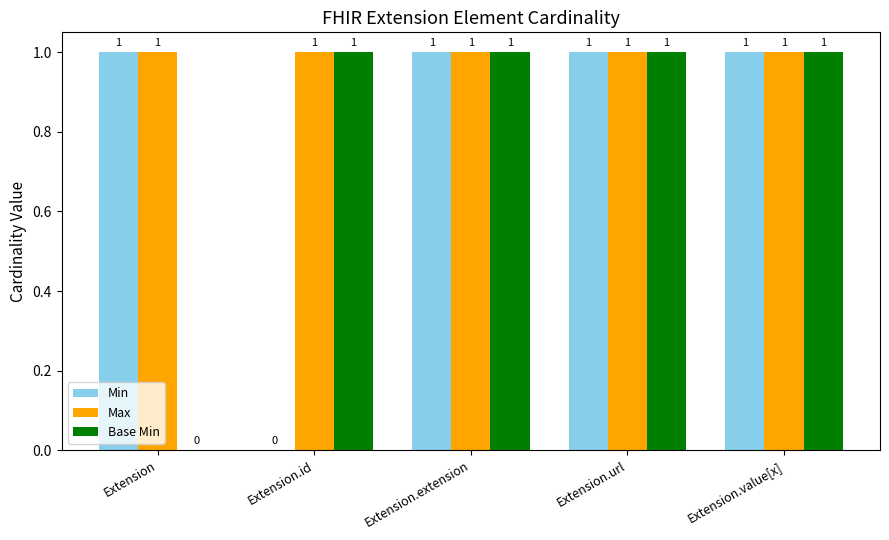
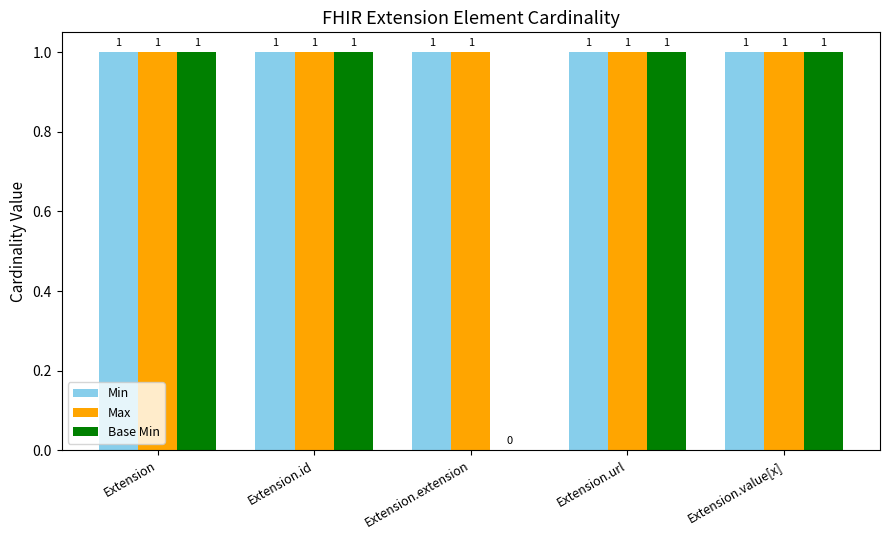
Base Min, Extension: 0 -> 1
Min, Extension.id: 0 -> 1
Base Min, Extension.extension: 1 -> 0
